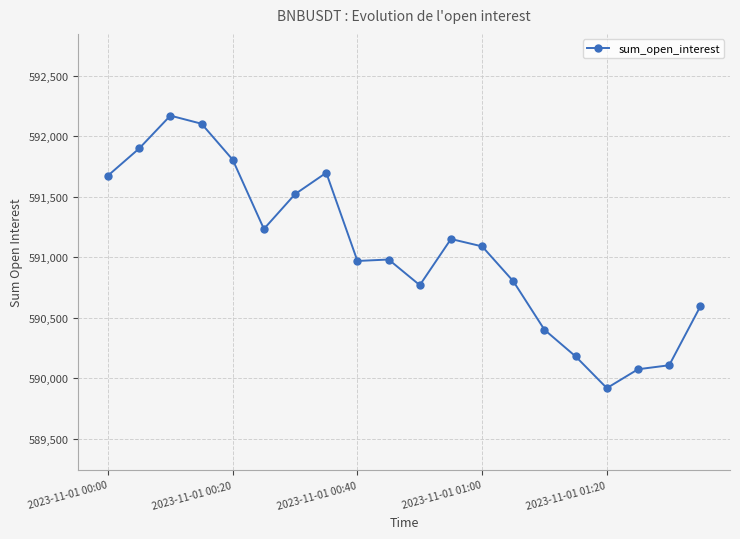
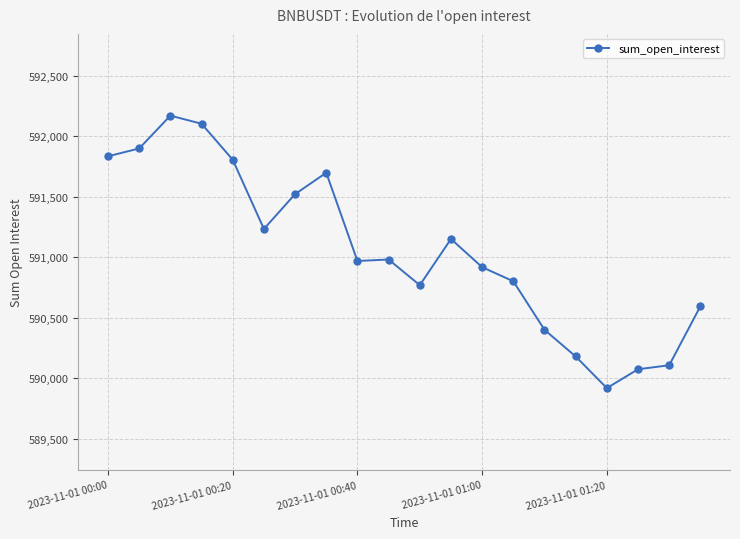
2023-11-01 00:00: 591,670 -> 591,830
2023-11-01 01:00: 591,090 -> 590,920
